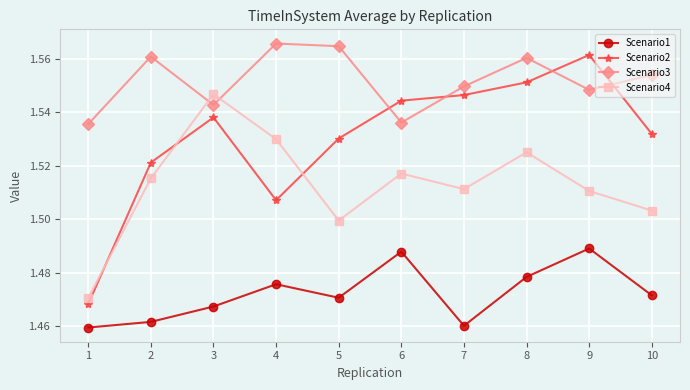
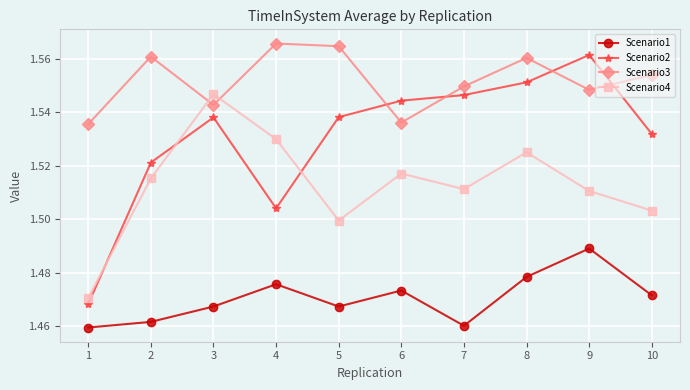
Scenario2, 4: 1.507 -> 1.504
Scenario1, 5: 1.471 -> 1.467
Scenario2, 5: 1.530 -> 1.538
Scenario1, 6: 1.488 -> 1.473
